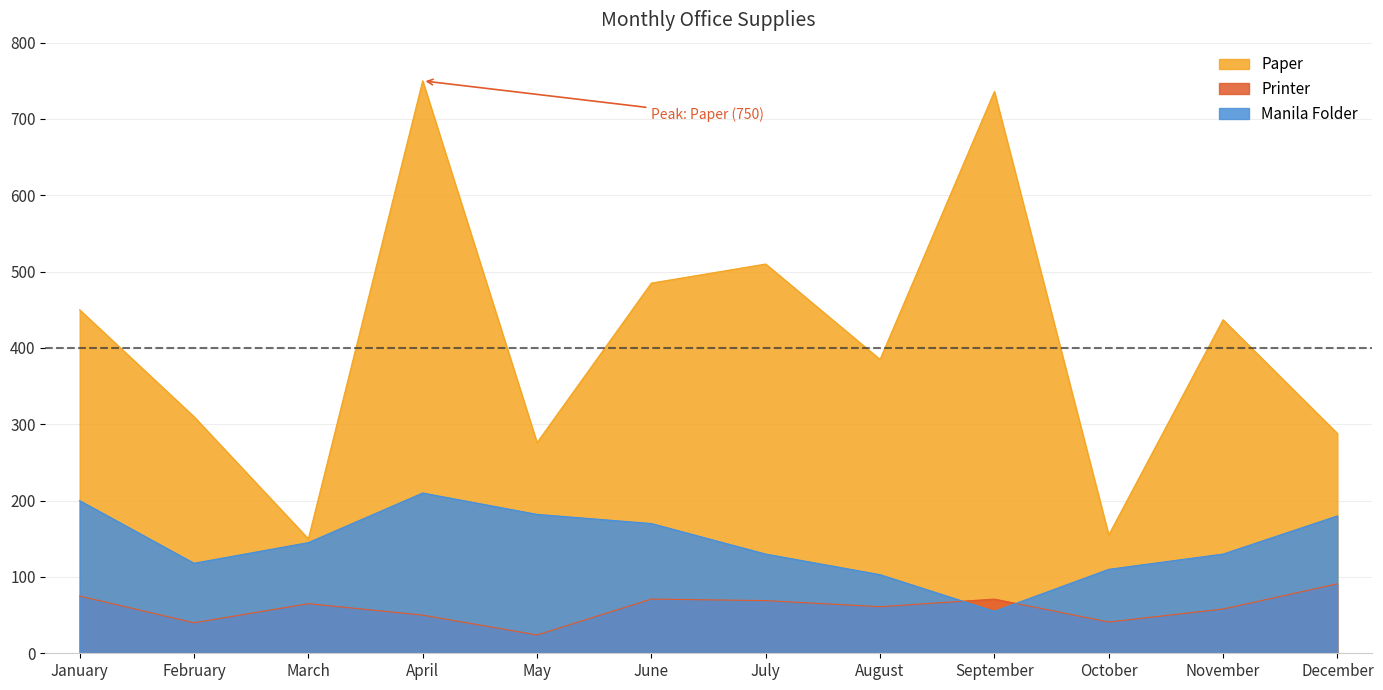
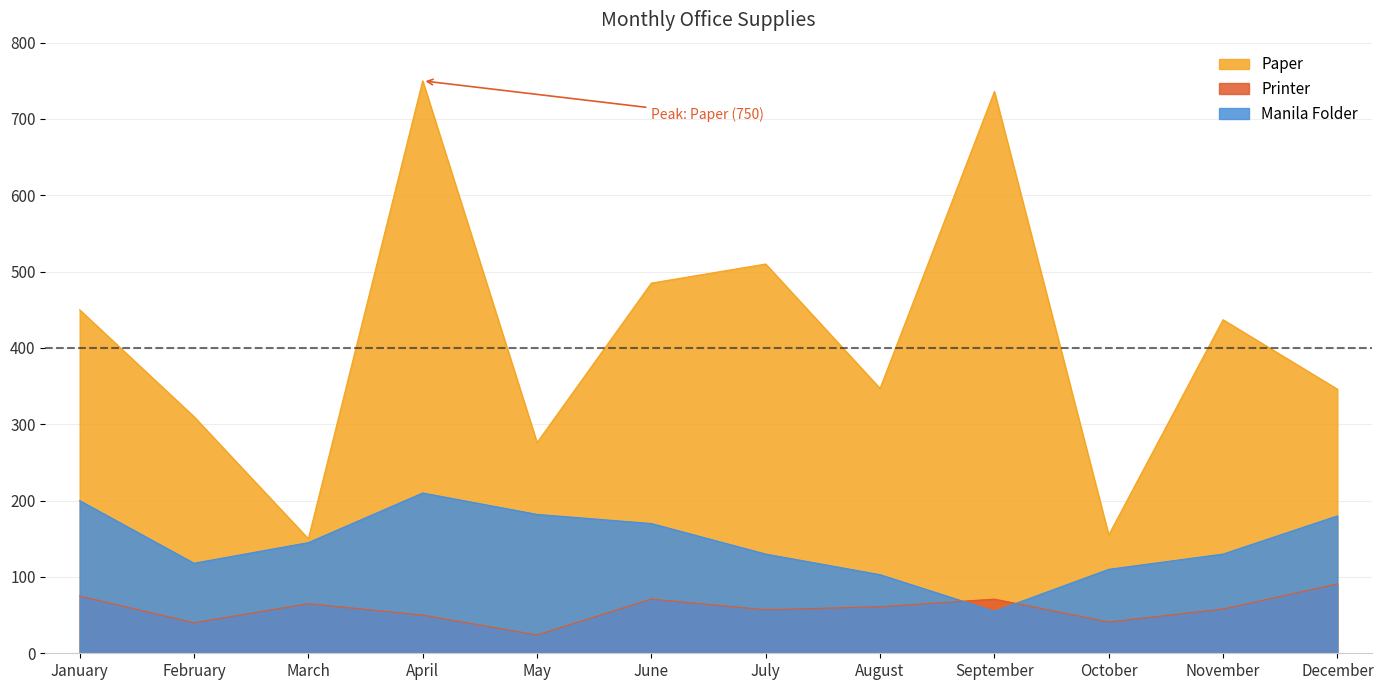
Printer, July: 70 -> 60
Paper, August: 390 -> 350
Paper, December: 290 -> 350
